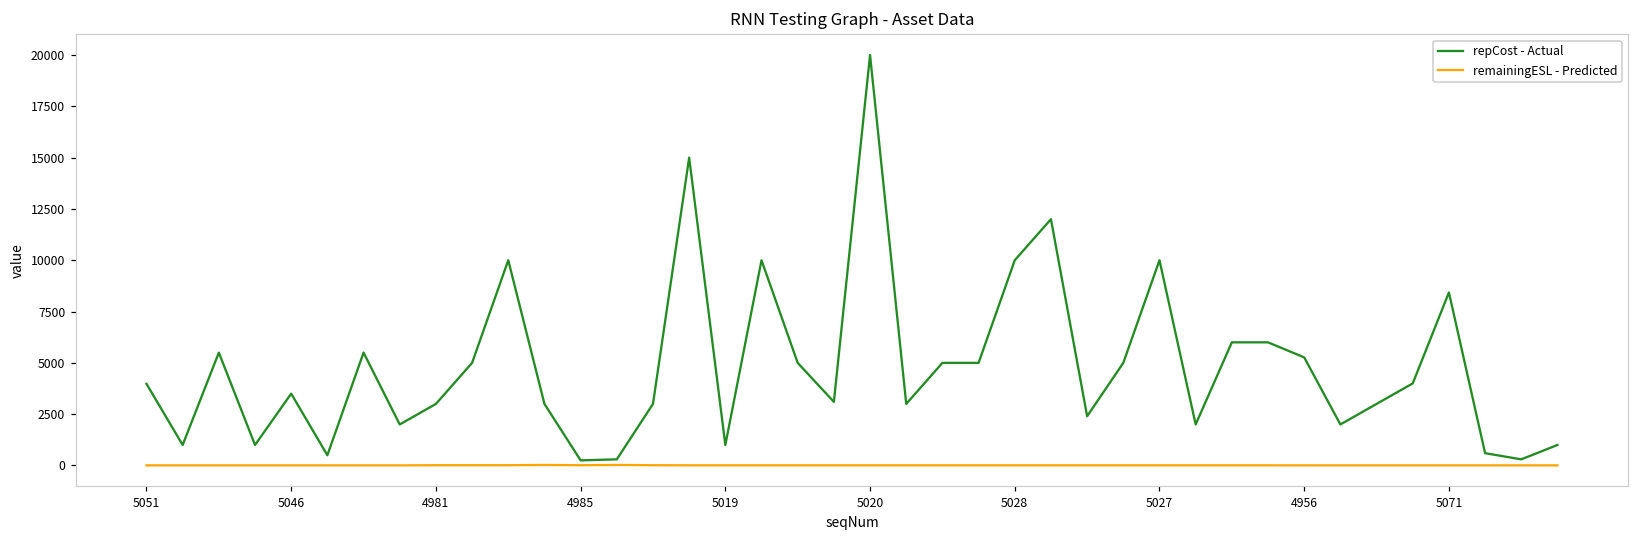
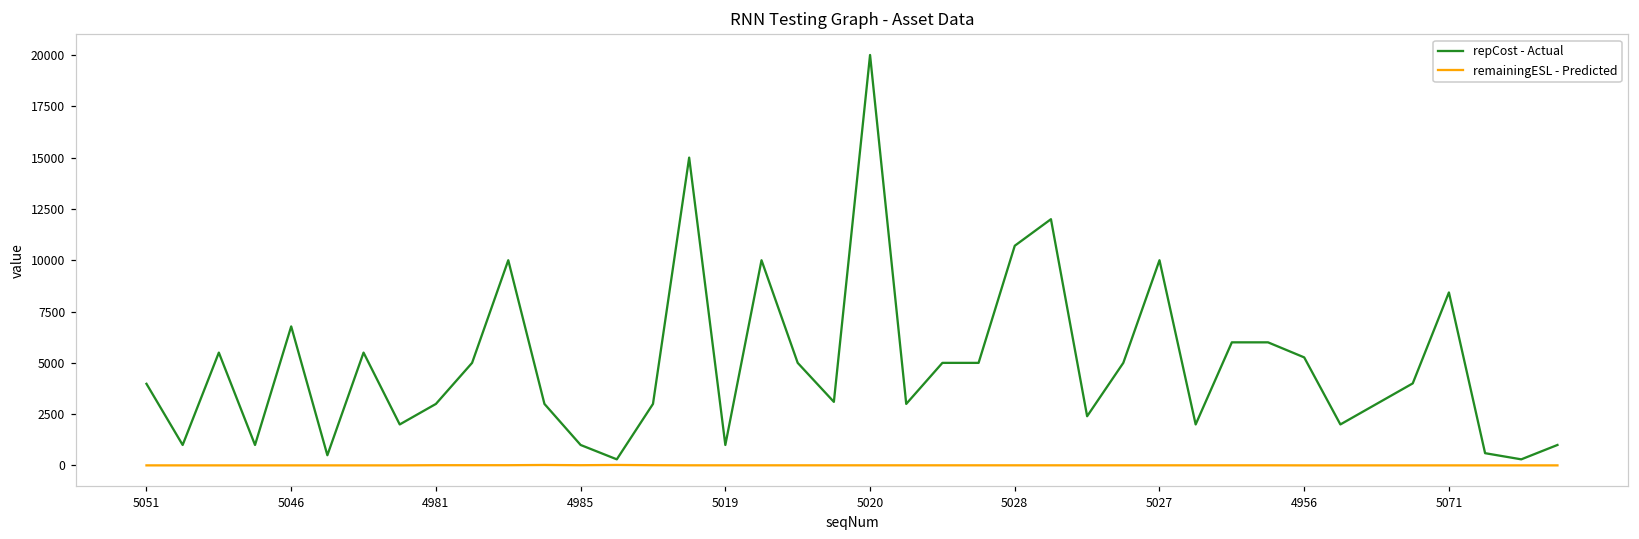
repCost - Actual, 5046: 3500 -> 6800
repCost - Actual, 4985: 300 -> 1000
repCost - Actual, 5028: 10000 -> 10700
